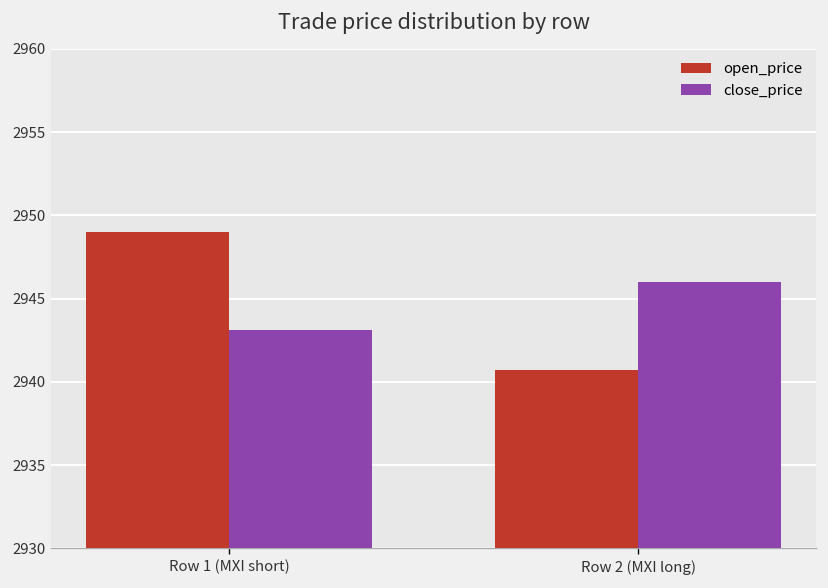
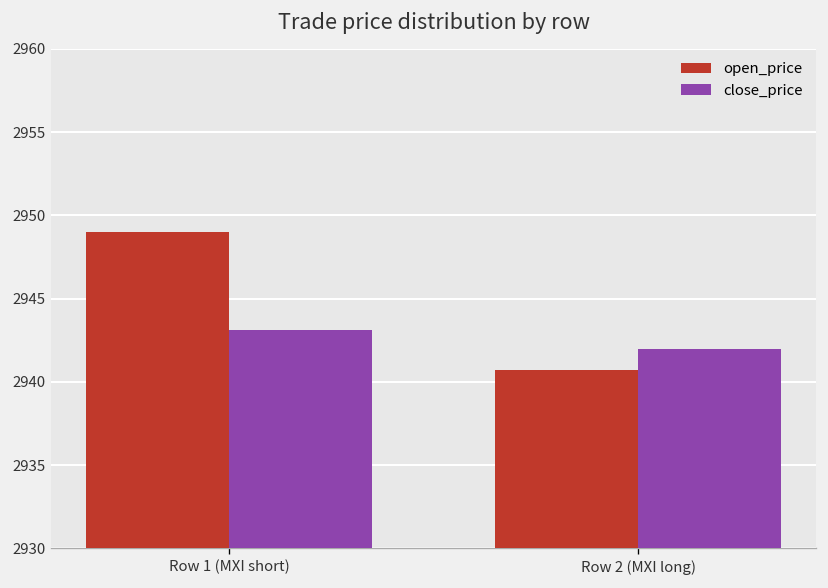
close_price, Row 2 (MXI long): 2946 -> 2942
